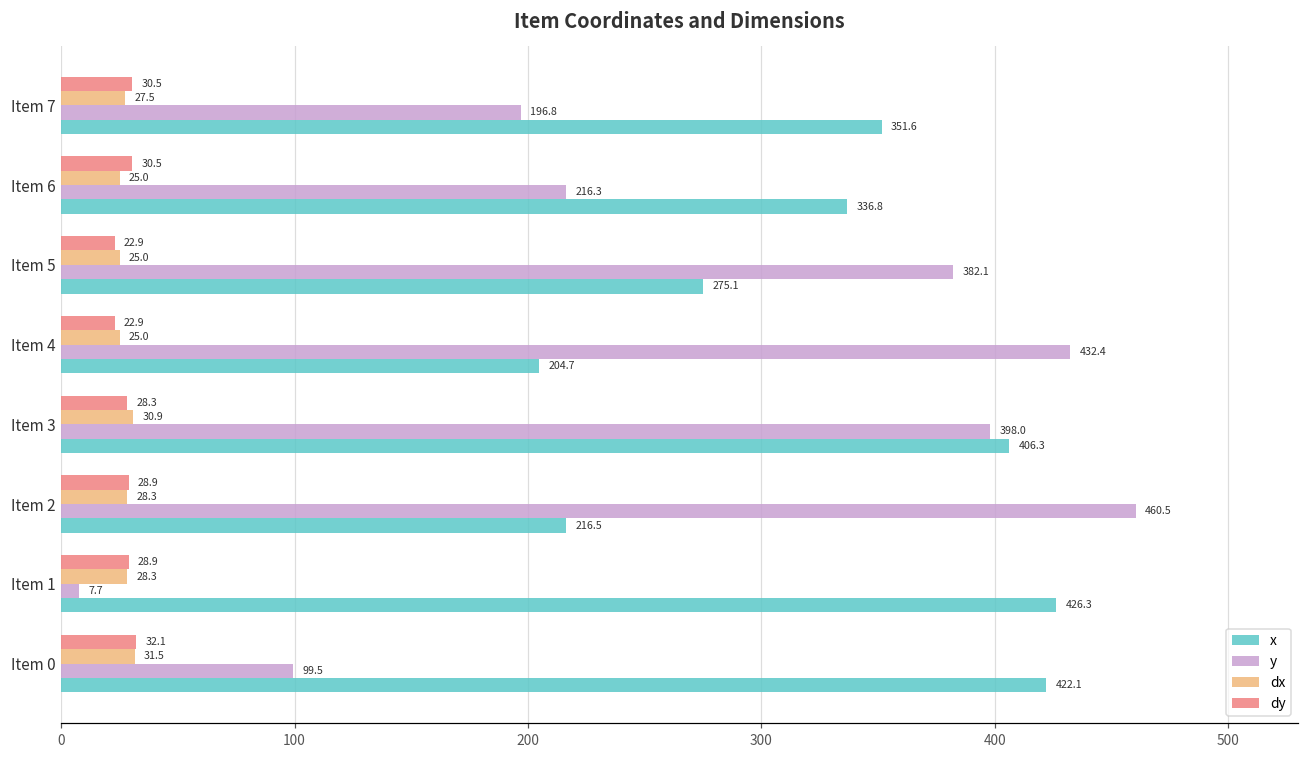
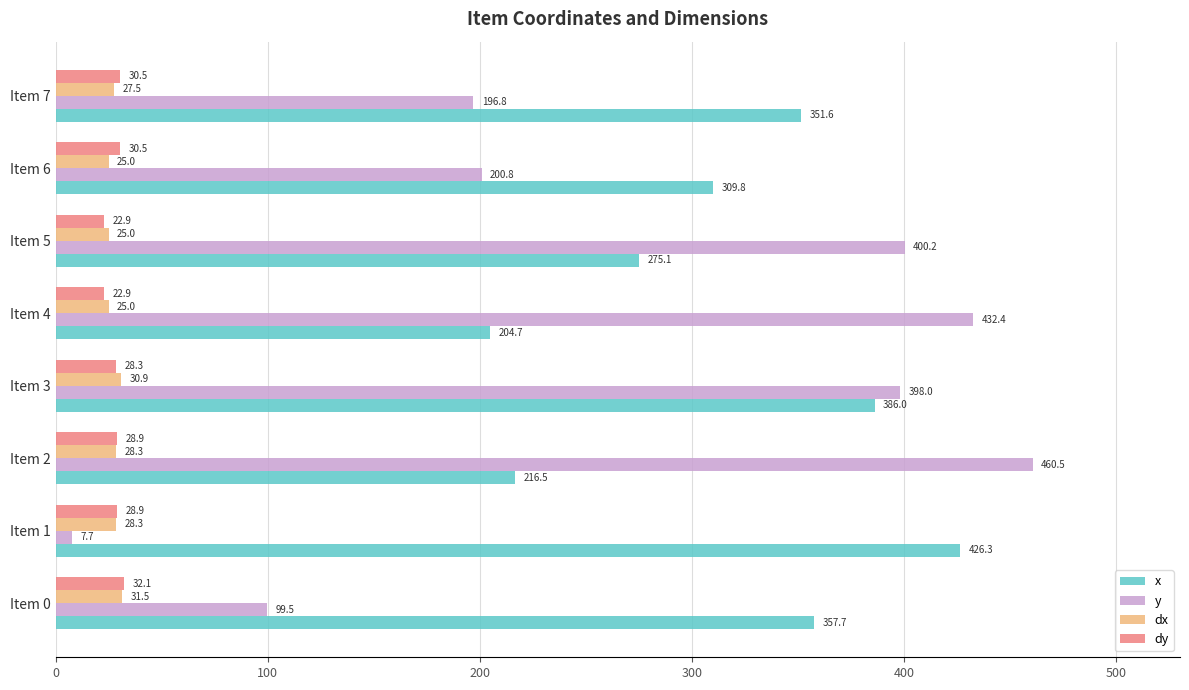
y, Item 6: 216.3 -> 200.8
x, Item 6: 336.8 -> 309.8
y, Item 5: 382.1 -> 400.2
x, Item 3: 406.3 -> 386.0
x, Item 0: 422.1 -> 357.7
